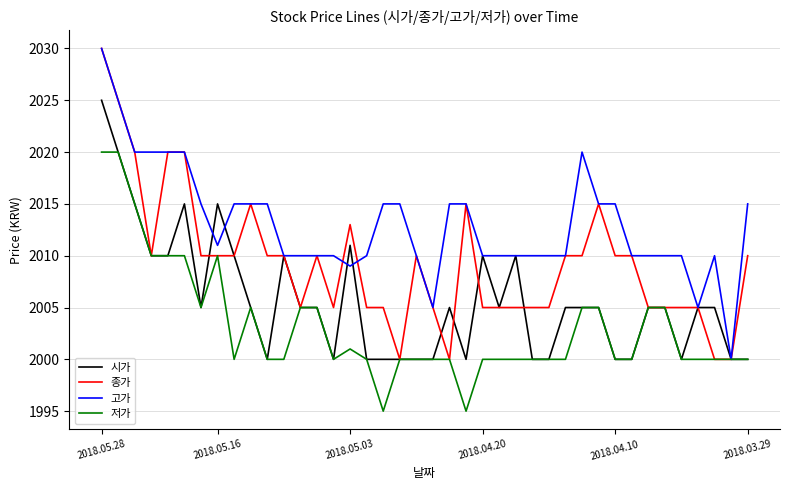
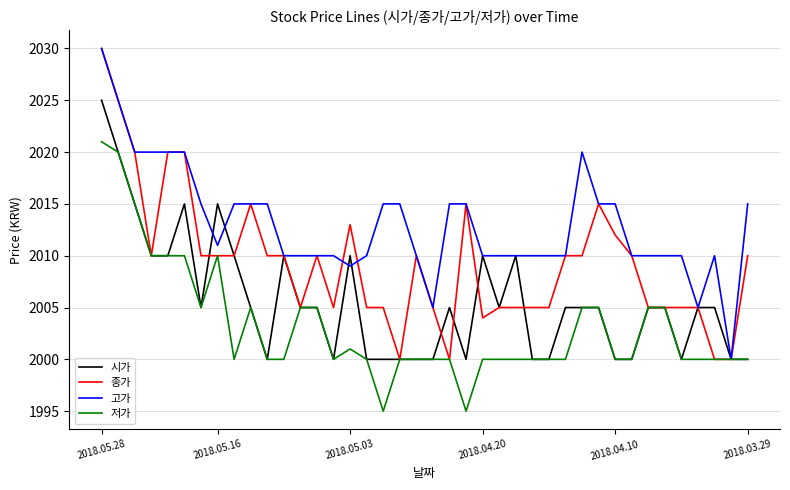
저가, 2018.05.28: 2020 -> 2021
시가, 2018.05.03: 2011 -> 2010
종가, 2018.04.20: 2005 -> 2004
종가, 2018.04.10: 2010 -> 2012
